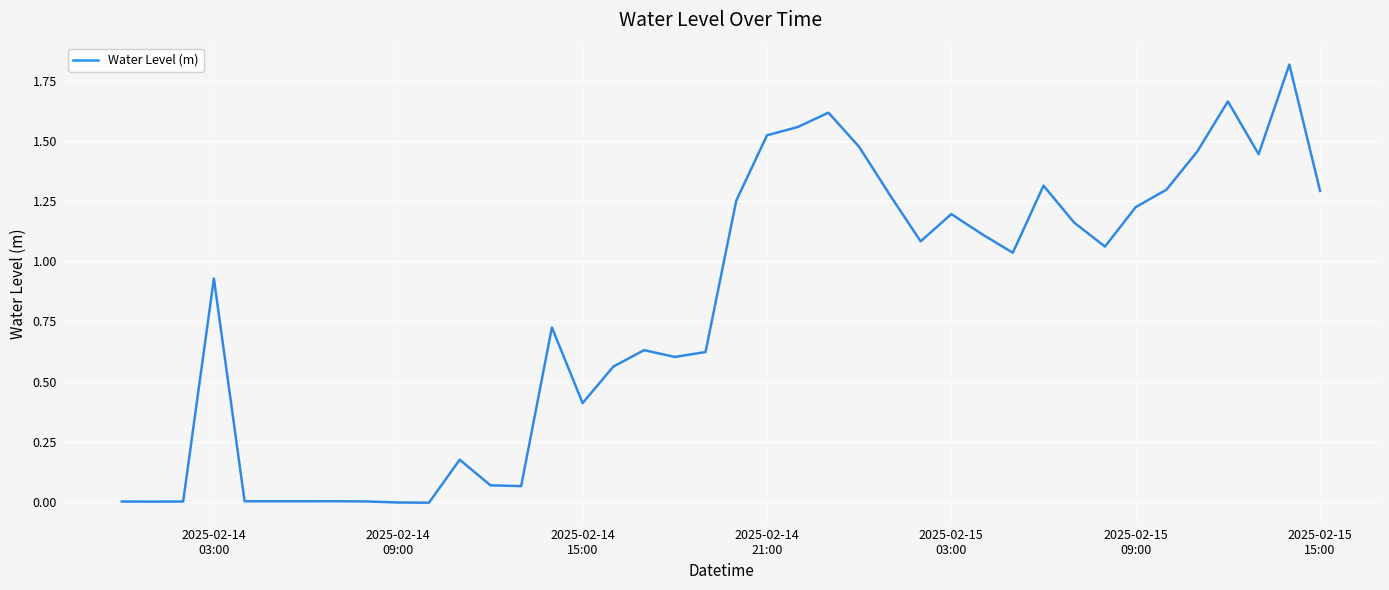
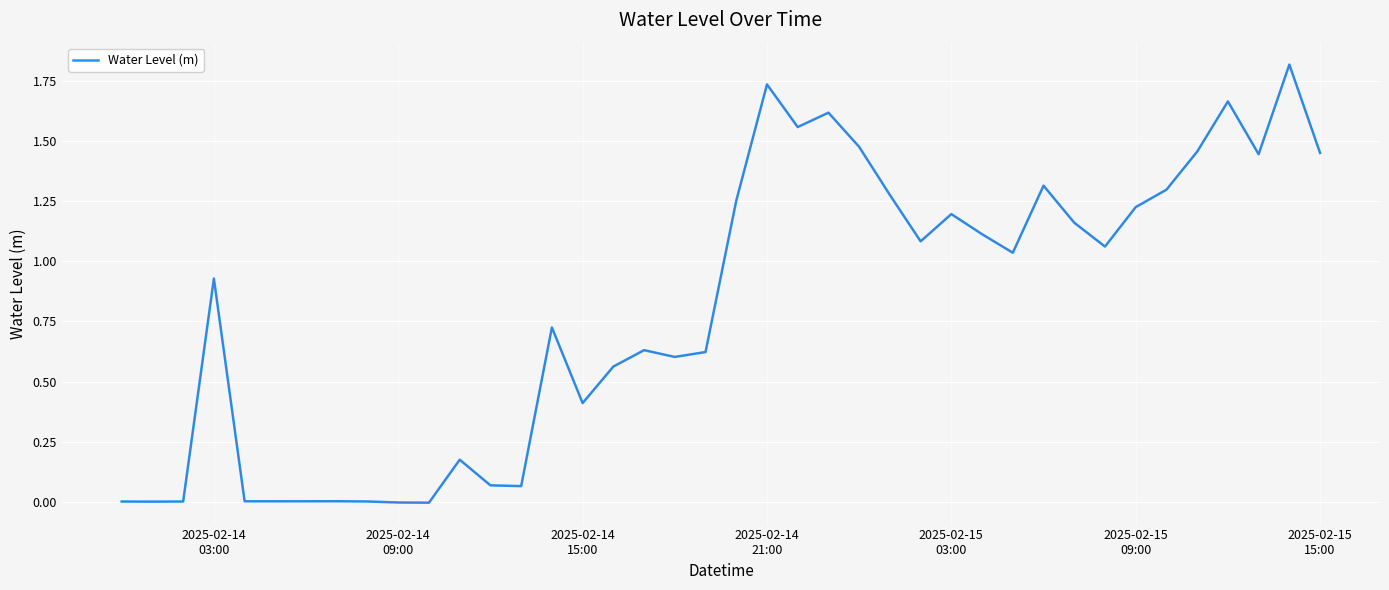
2025-02-14 21:00: 1.52 -> 1.73
2025-02-15 15:00: 1.29 -> 1.45
